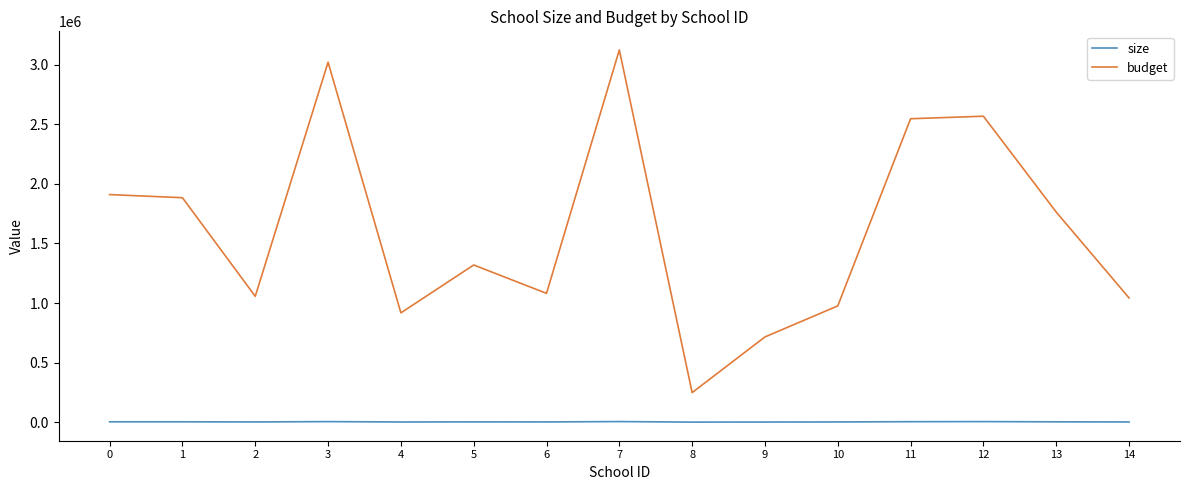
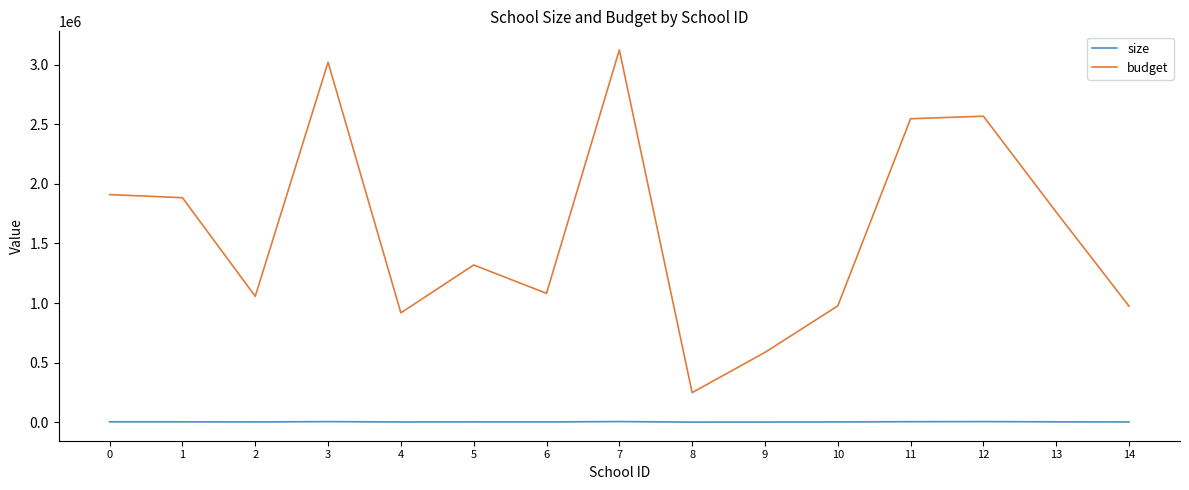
budget, 9: 720000 -> 590000
budget, 14: 1040000 -> 970000
